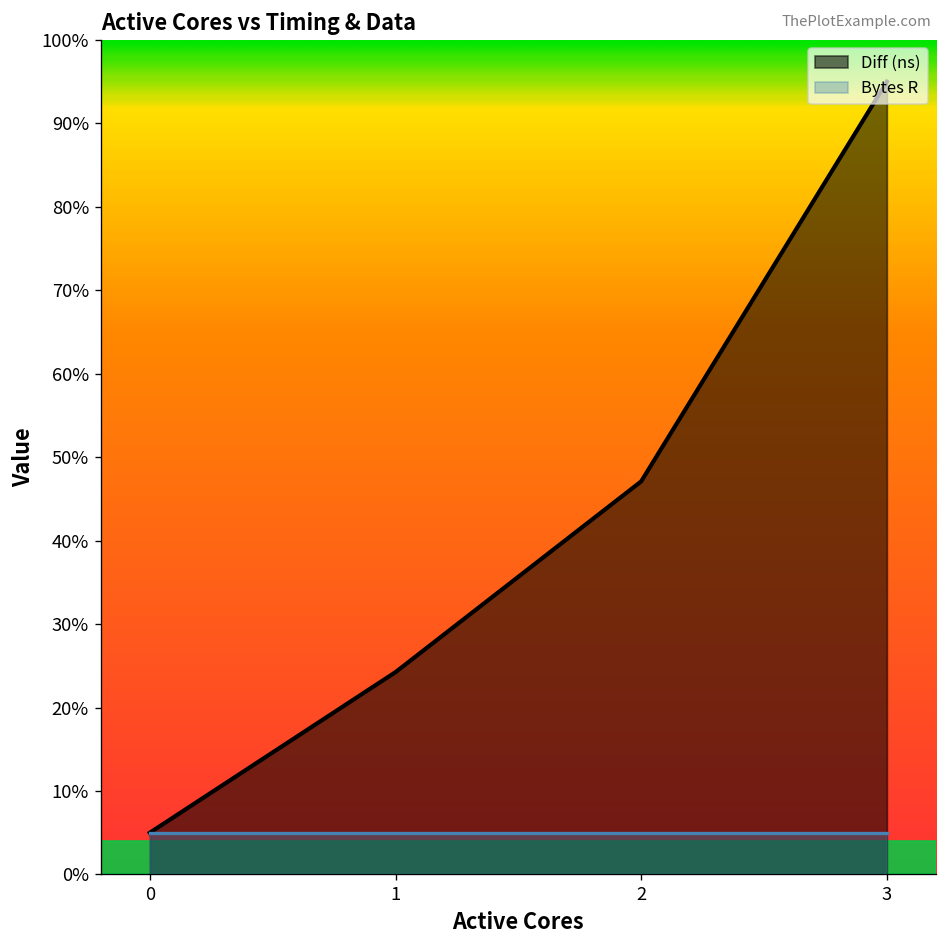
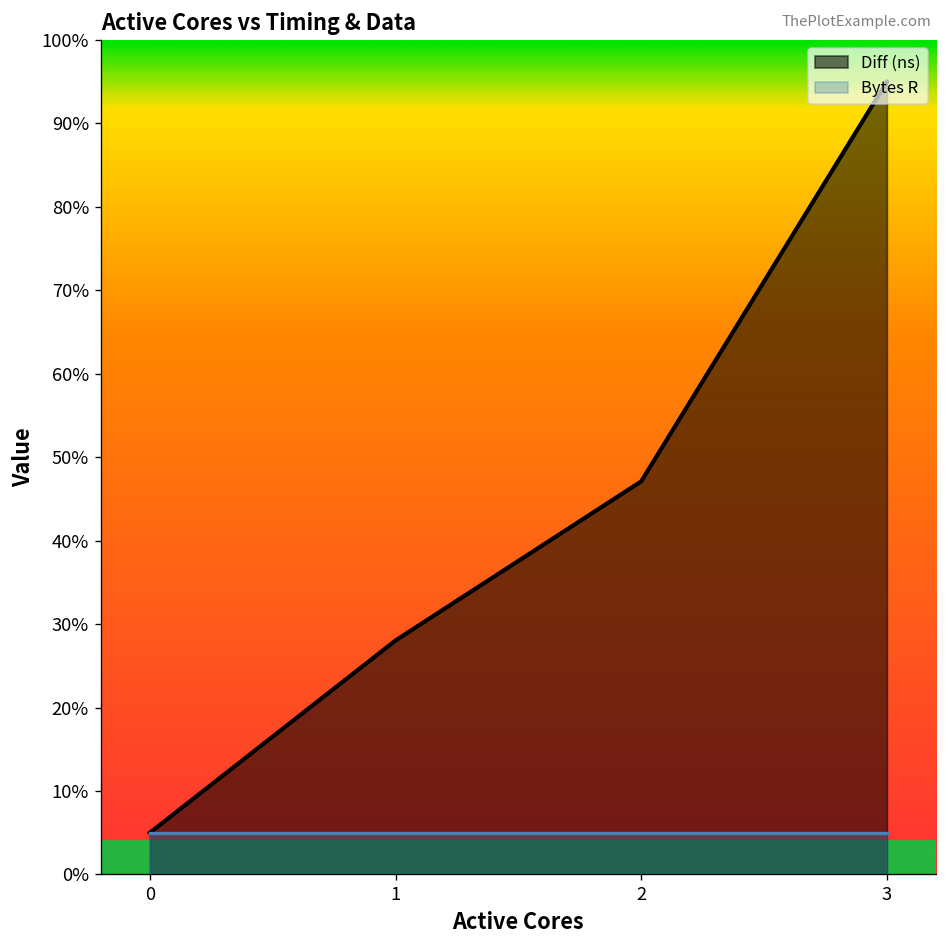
Diff (ns), 1: 24% -> 28%
